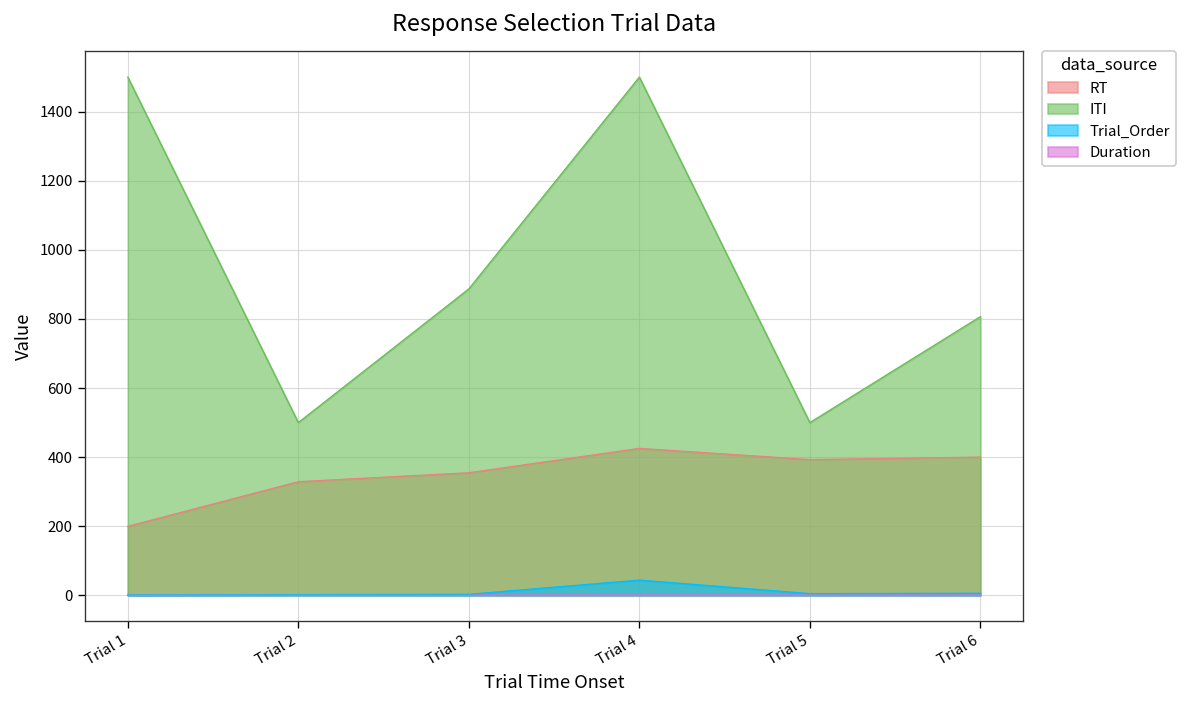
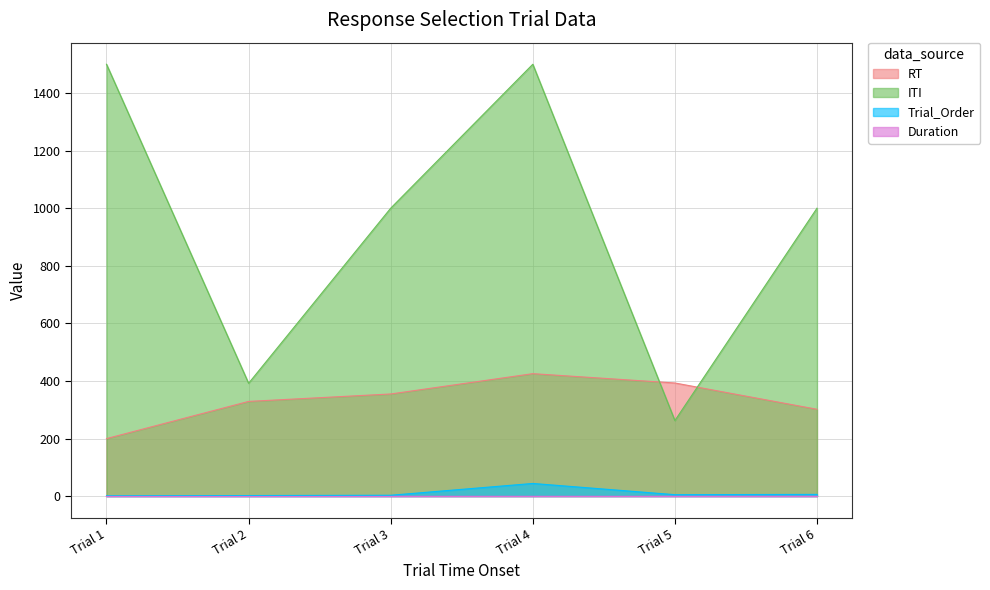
ITI, Trial 2: 500 -> 390
ITI, Trial 3: 890 -> 1000
ITI, Trial 5: 500 -> 260
RT, Trial 6: 400 -> 300
ITI, Trial 6: 810 -> 1000
